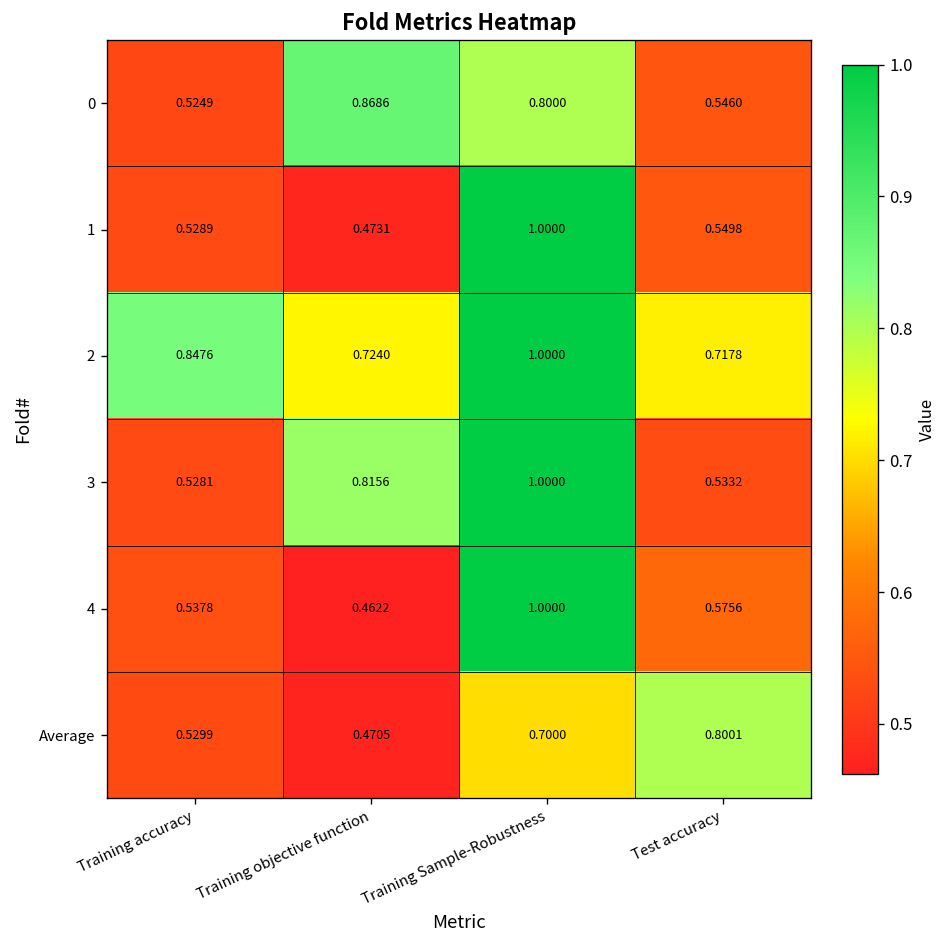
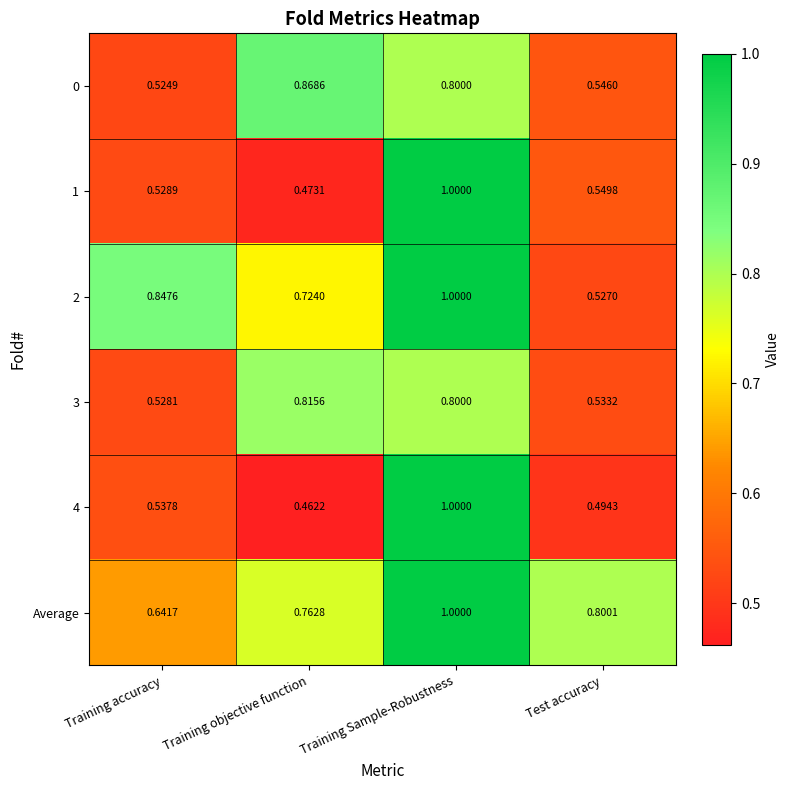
2, Test accuracy: 0.7178 -> 0.5270
3, Training Sample-Robustness: 1.0000 -> 0.8000
4, Test accuracy: 0.5756 -> 0.4943
Average, Training accuracy: 0.5299 -> 0.6417
Average, Training objective function: 0.4705 -> 0.7628
Average, Training Sample-Robustness: 0.7000 -> 1.0000
